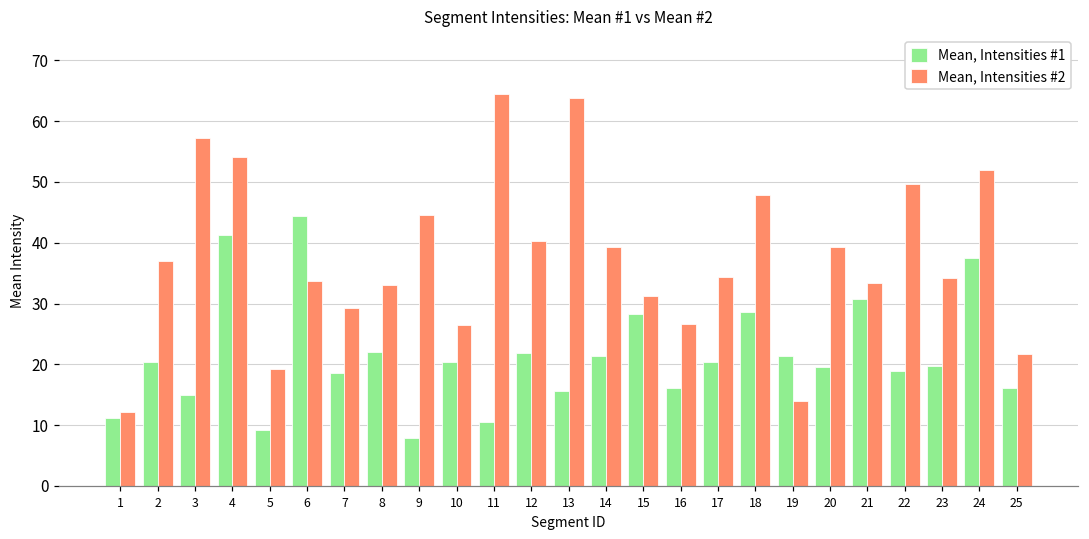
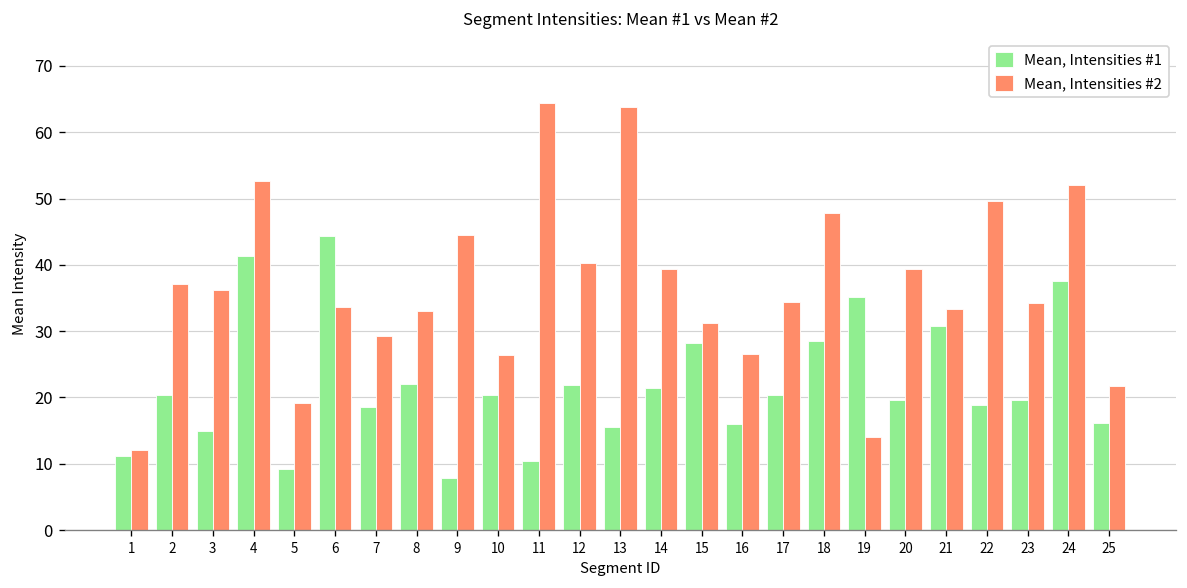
Mean, Intensities #2, 3: 57 -> 36
Mean, Intensities #2, 4: 54 -> 53
Mean, Intensities #1, 19: 21 -> 35
